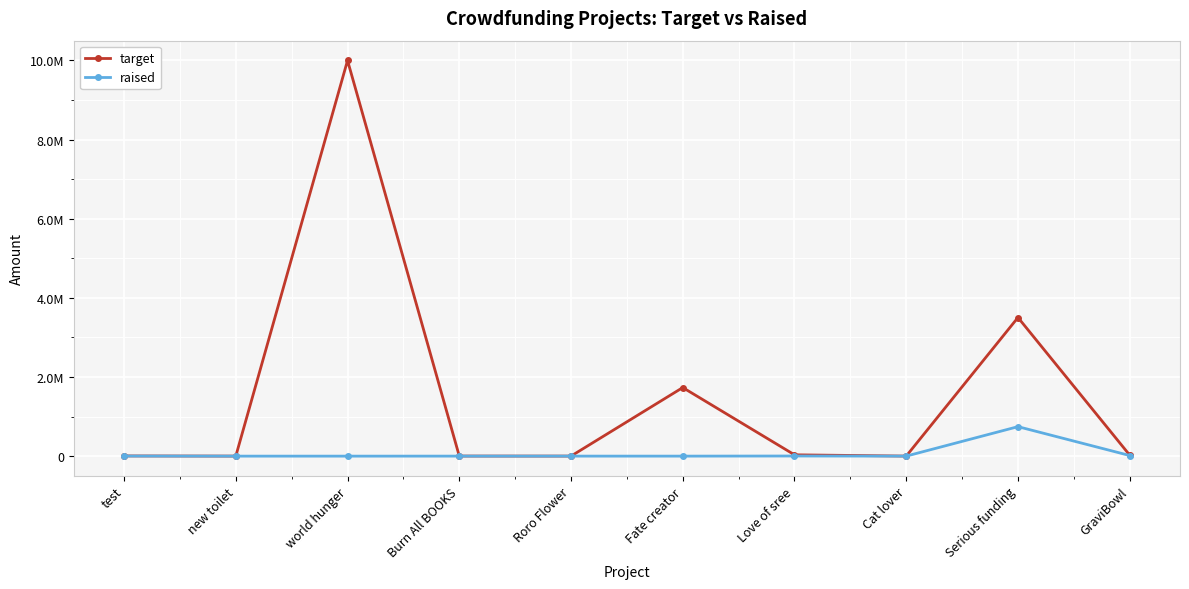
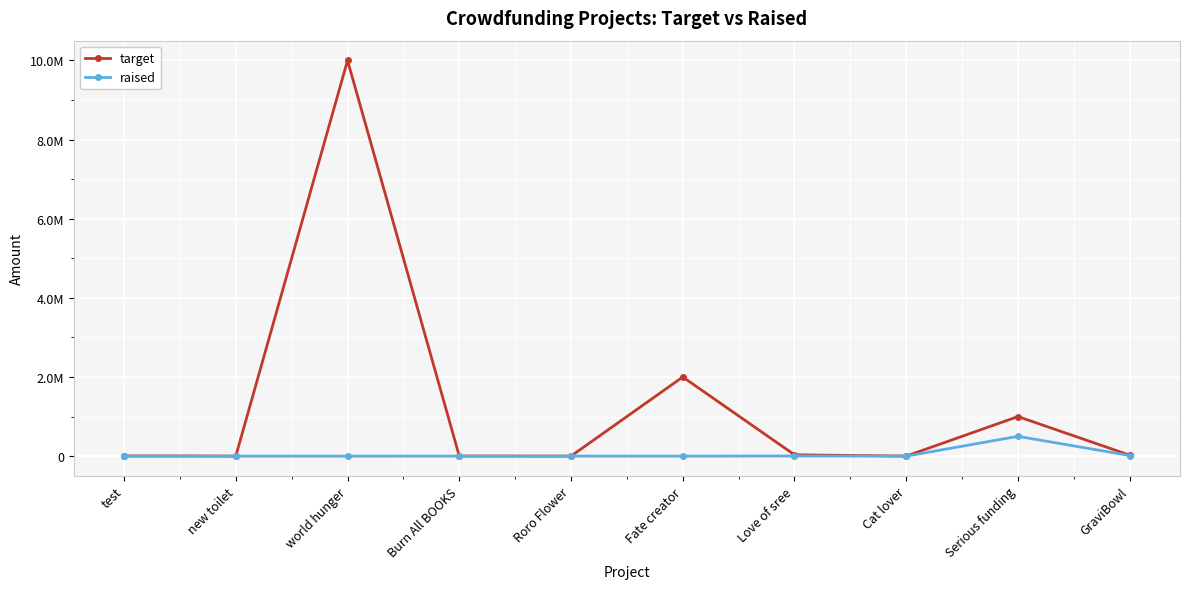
target, Fate creator: 1700000 -> 2000000
target, Serious funding: 3500000 -> 1000000
raised, Serious funding: 700000 -> 500000
